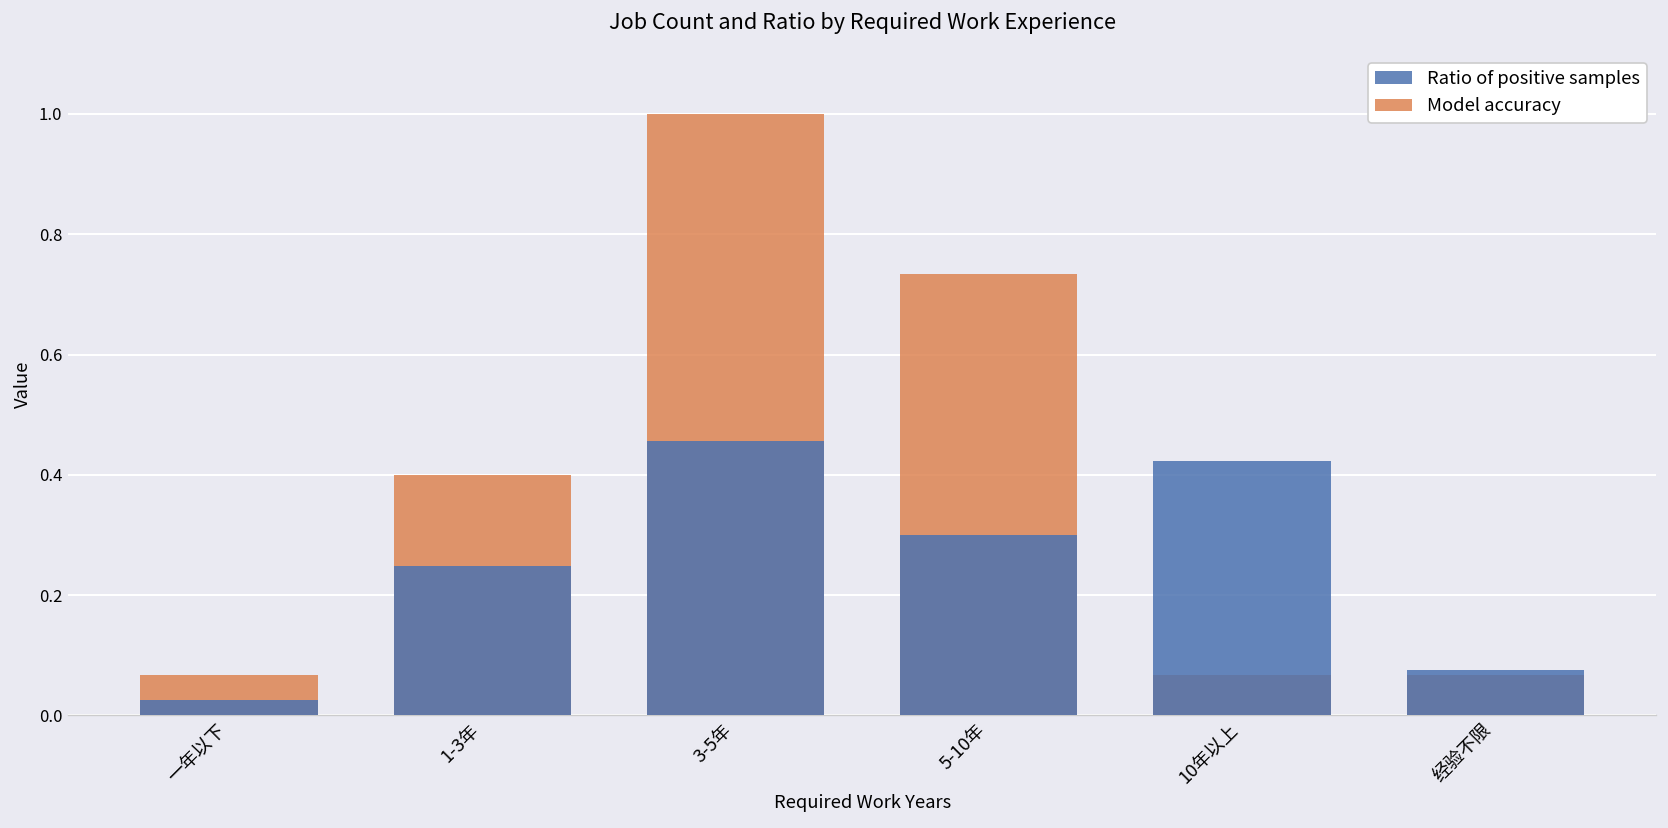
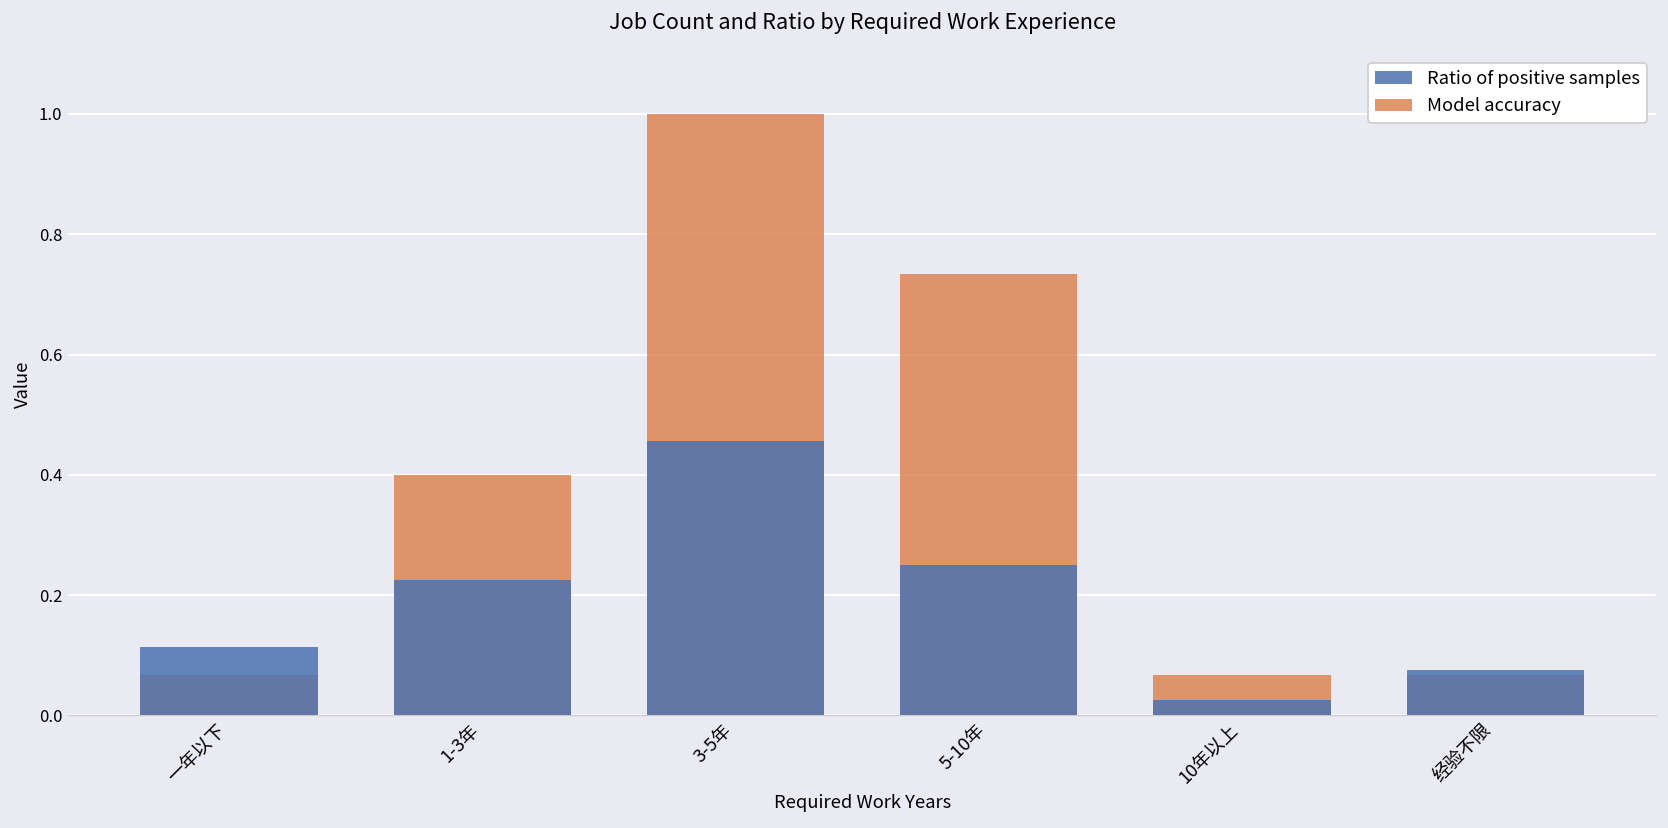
Ratio of positive samples, 一年以下: 0.03 -> 0.11
Ratio of positive samples, 1-3年: 0.25 -> 0.23
Ratio of positive samples, 5-10年: 0.30 -> 0.25
Ratio of positive samples, 10年以上: 0.42 -> 0.03
